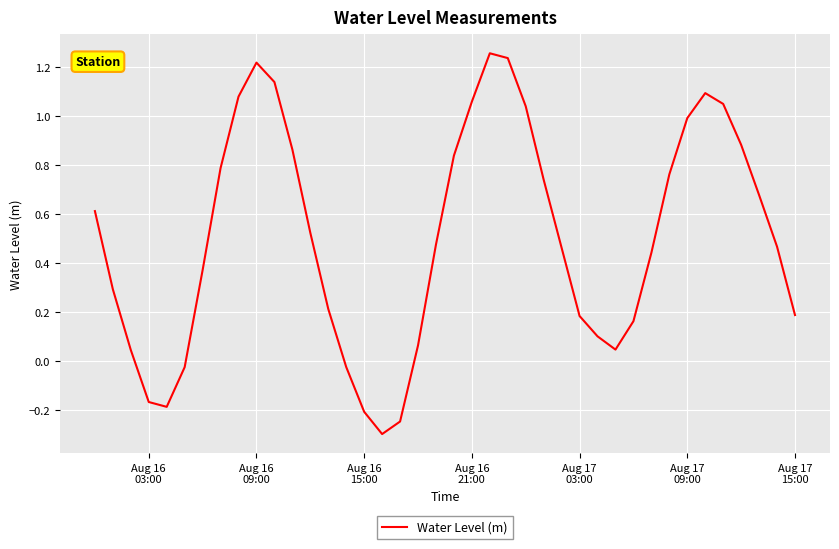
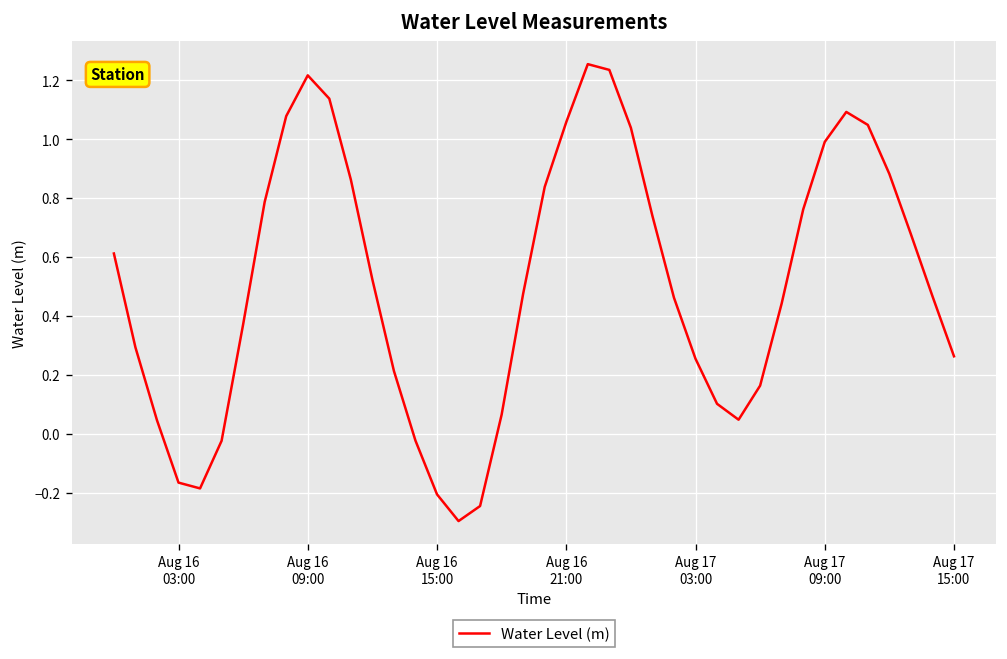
Aug 17 03:00: 0.18 -> 0.25
Aug 17 15:00: 0.19 -> 0.26
